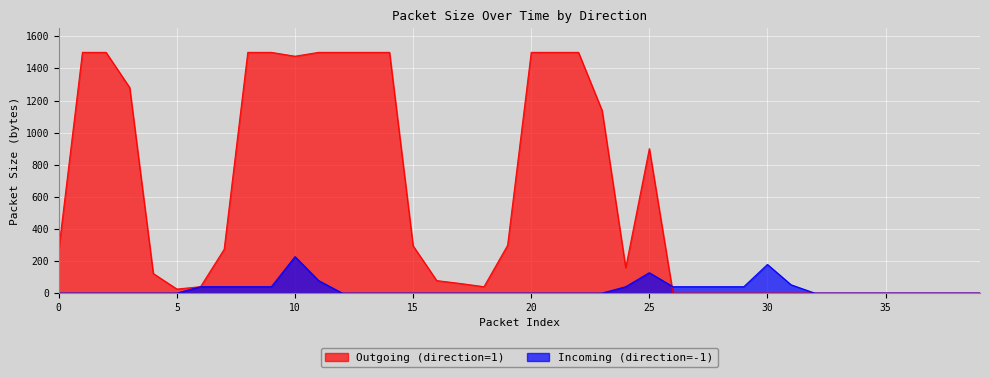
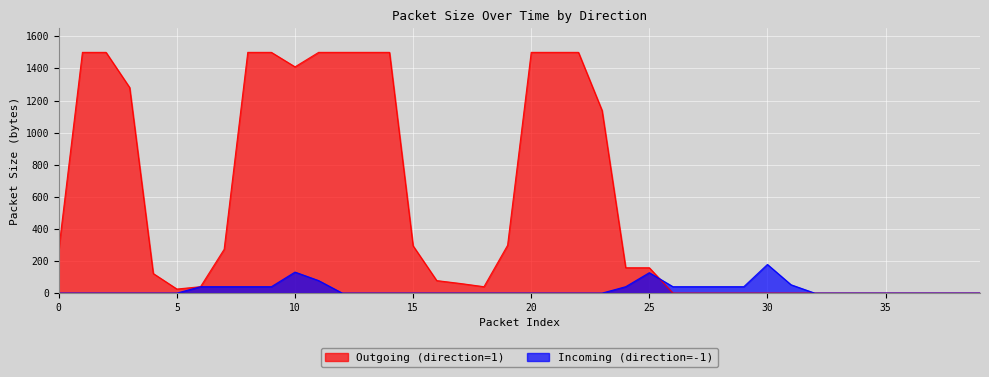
Outgoing (direction=1), 10: 1480 -> 1410
Incoming (direction=-1), 10: 230 -> 130
Outgoing (direction=1), 25: 900 -> 160
